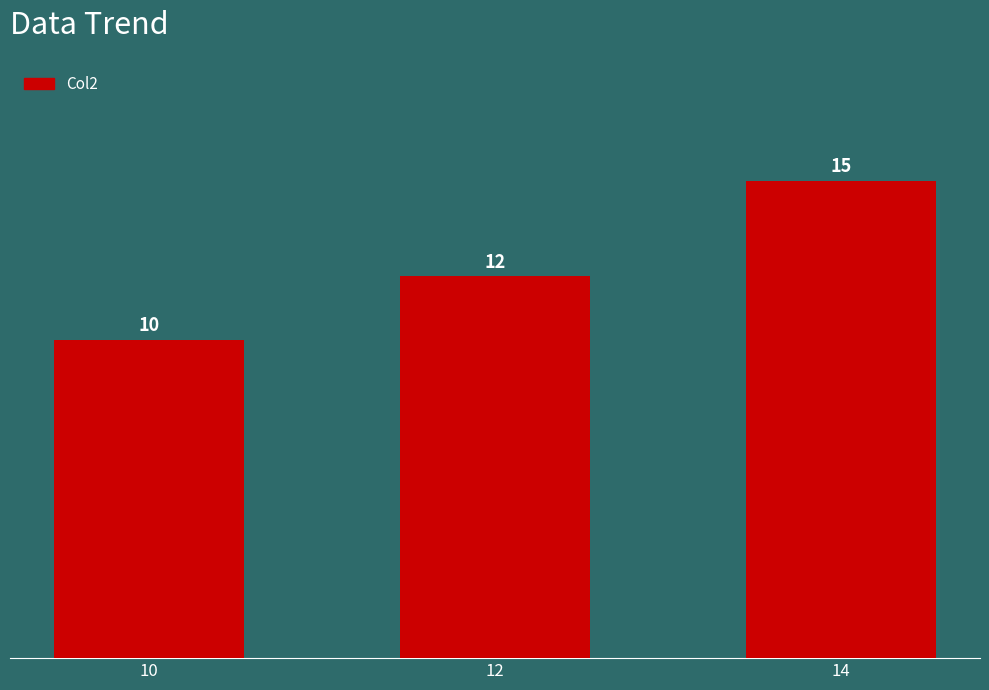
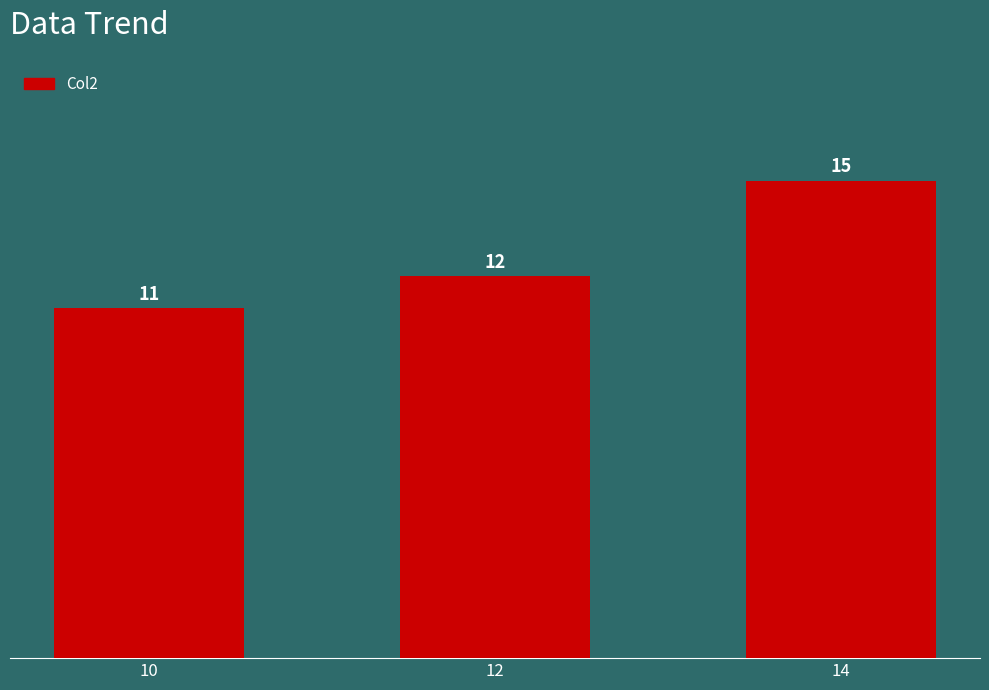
10: 10 -> 11
